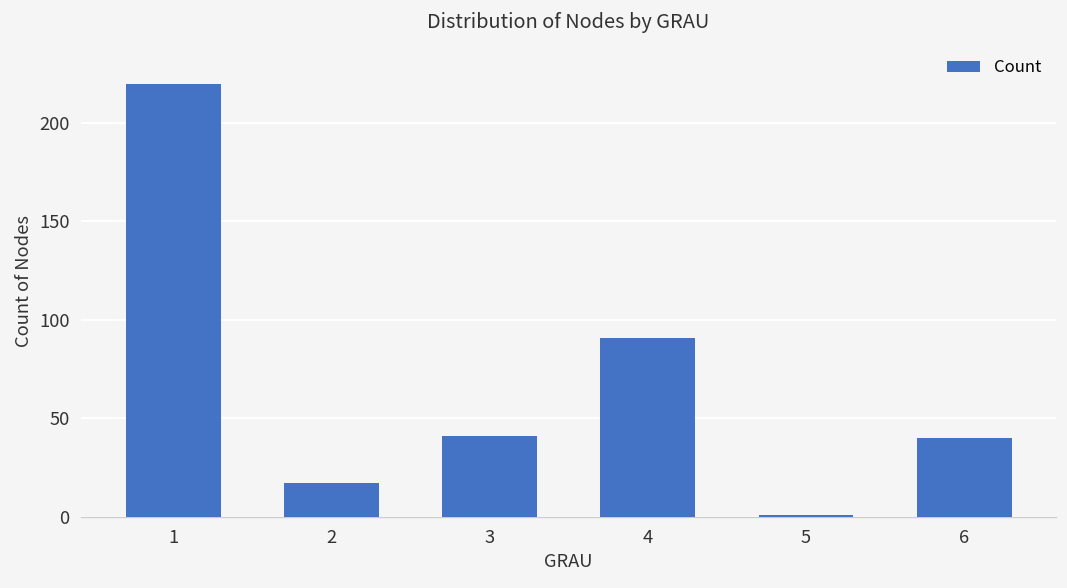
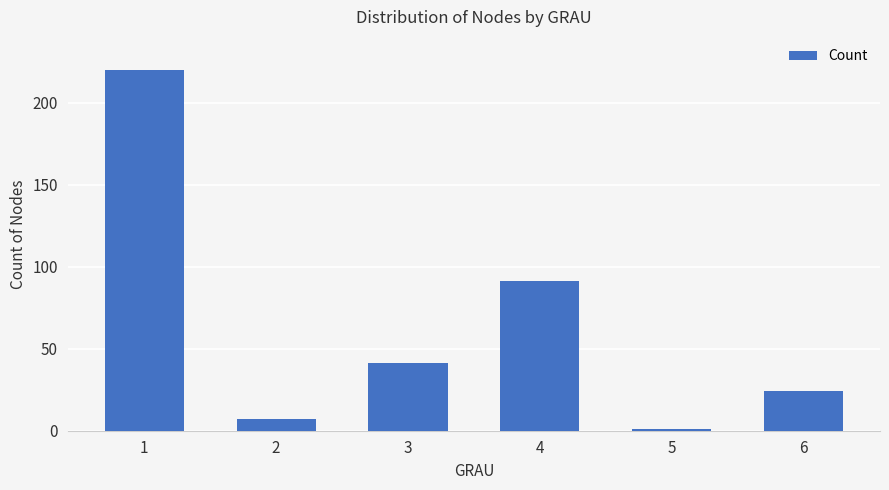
2: 17 -> 7
6: 40 -> 24
